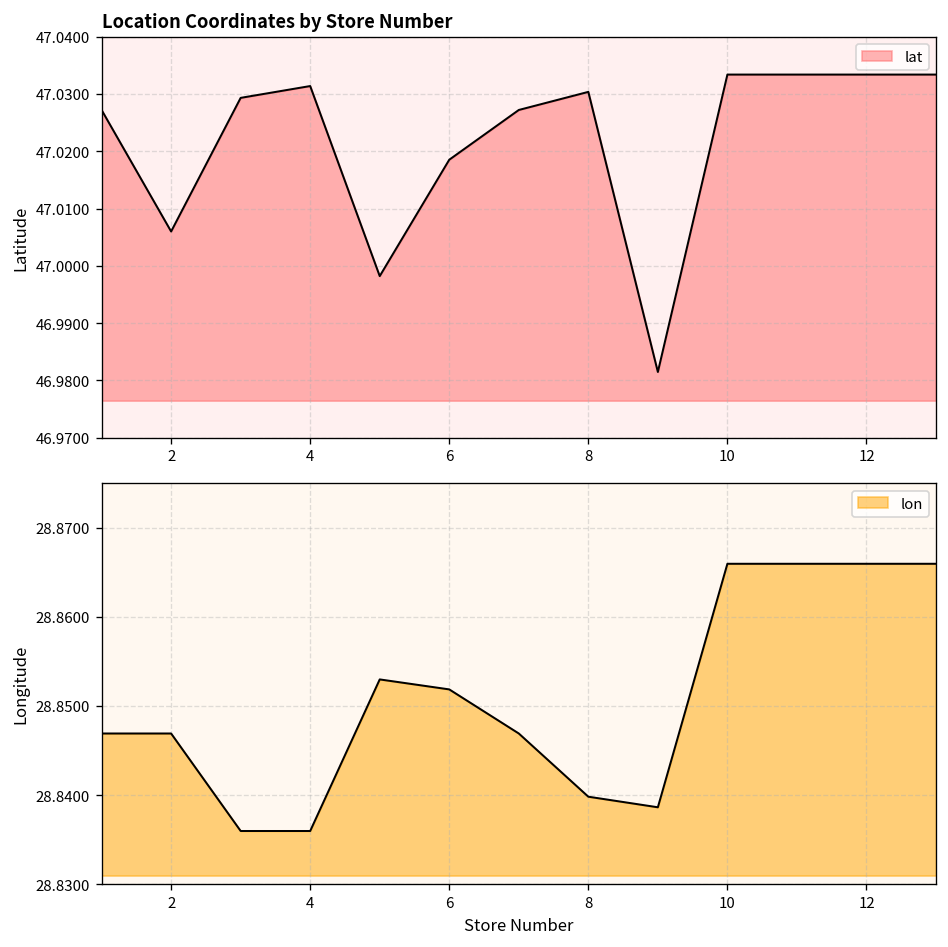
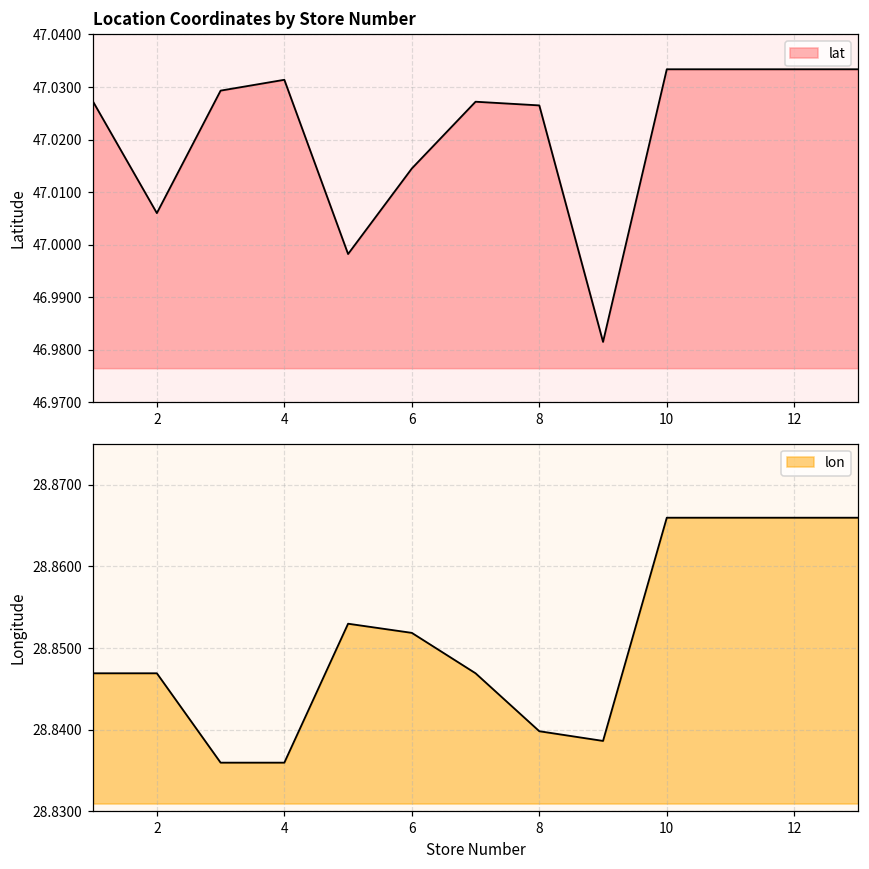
Location Coordinates by Store Number, 6: 47.019 -> 47.014
Location Coordinates by Store Number, 8: 47.030 -> 47.026
